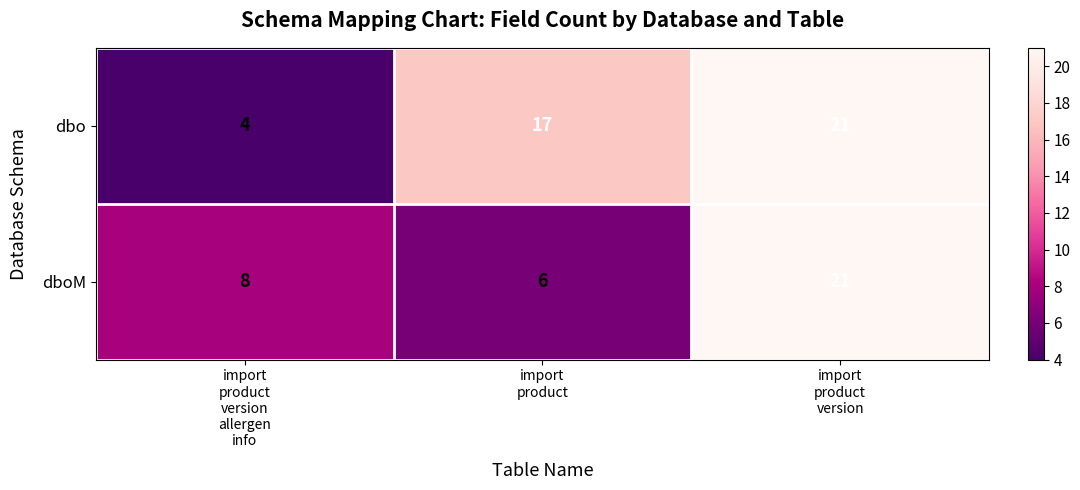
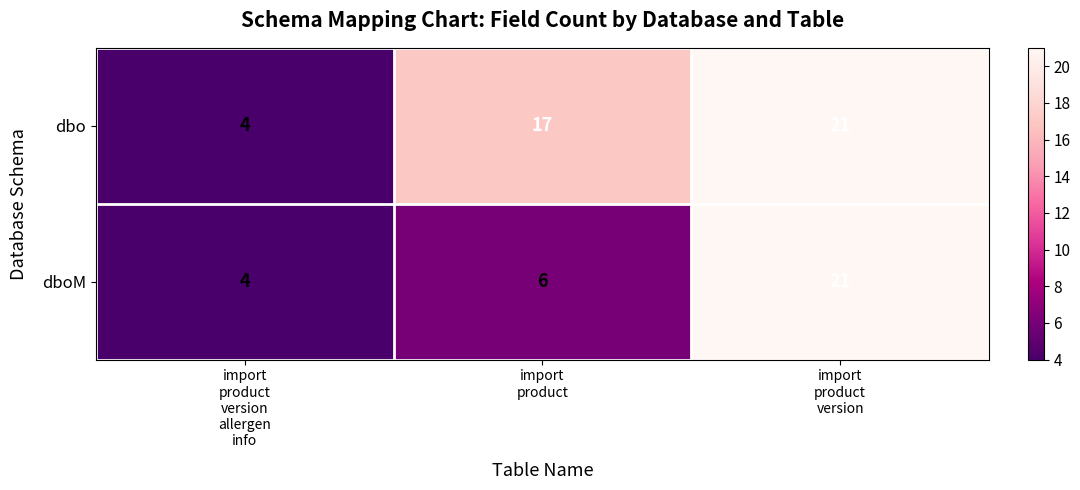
dboM, import product version allergen info: 8 -> 4
